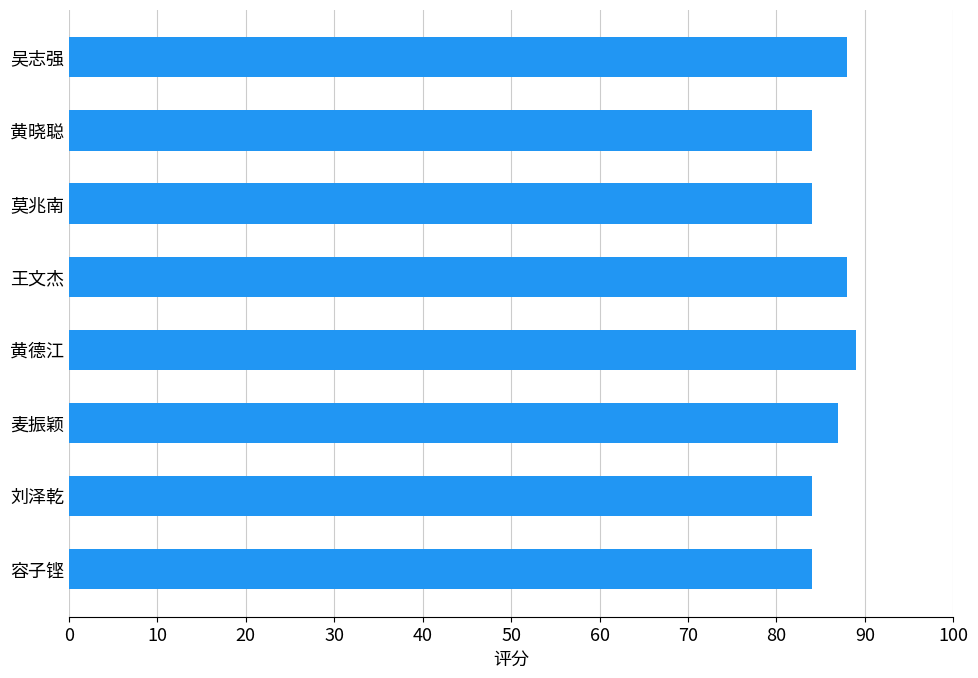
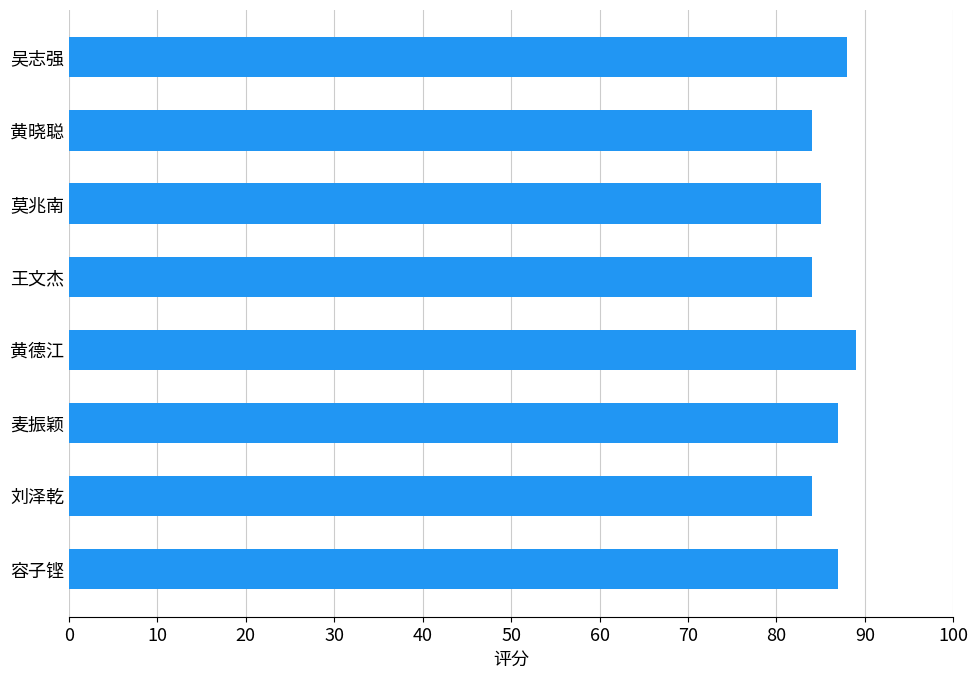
莫兆南: 84 -> 85
王文杰: 88 -> 84
容子铿: 84 -> 87
